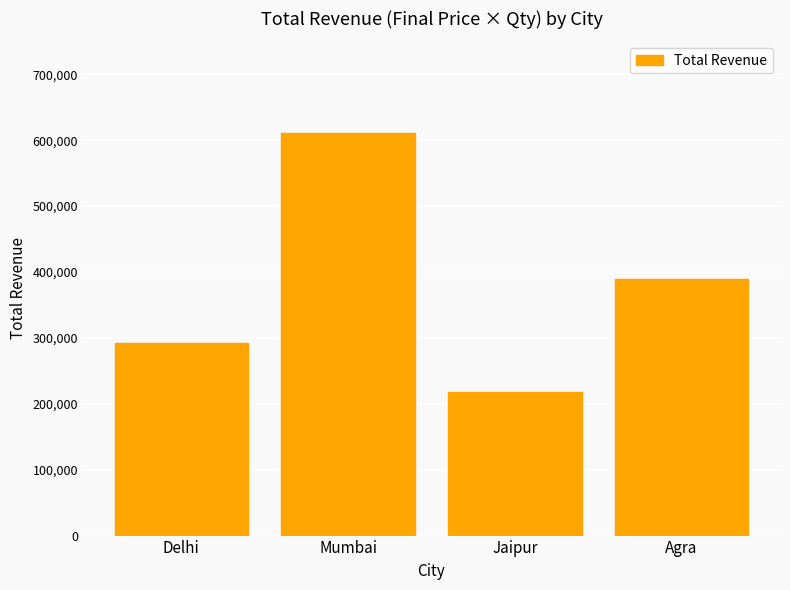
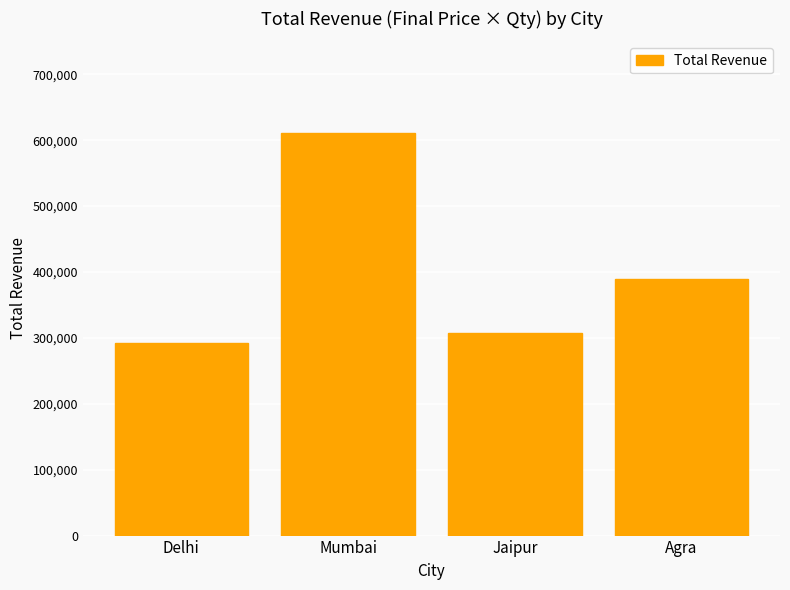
Jaipur: 220,000 -> 310,000
